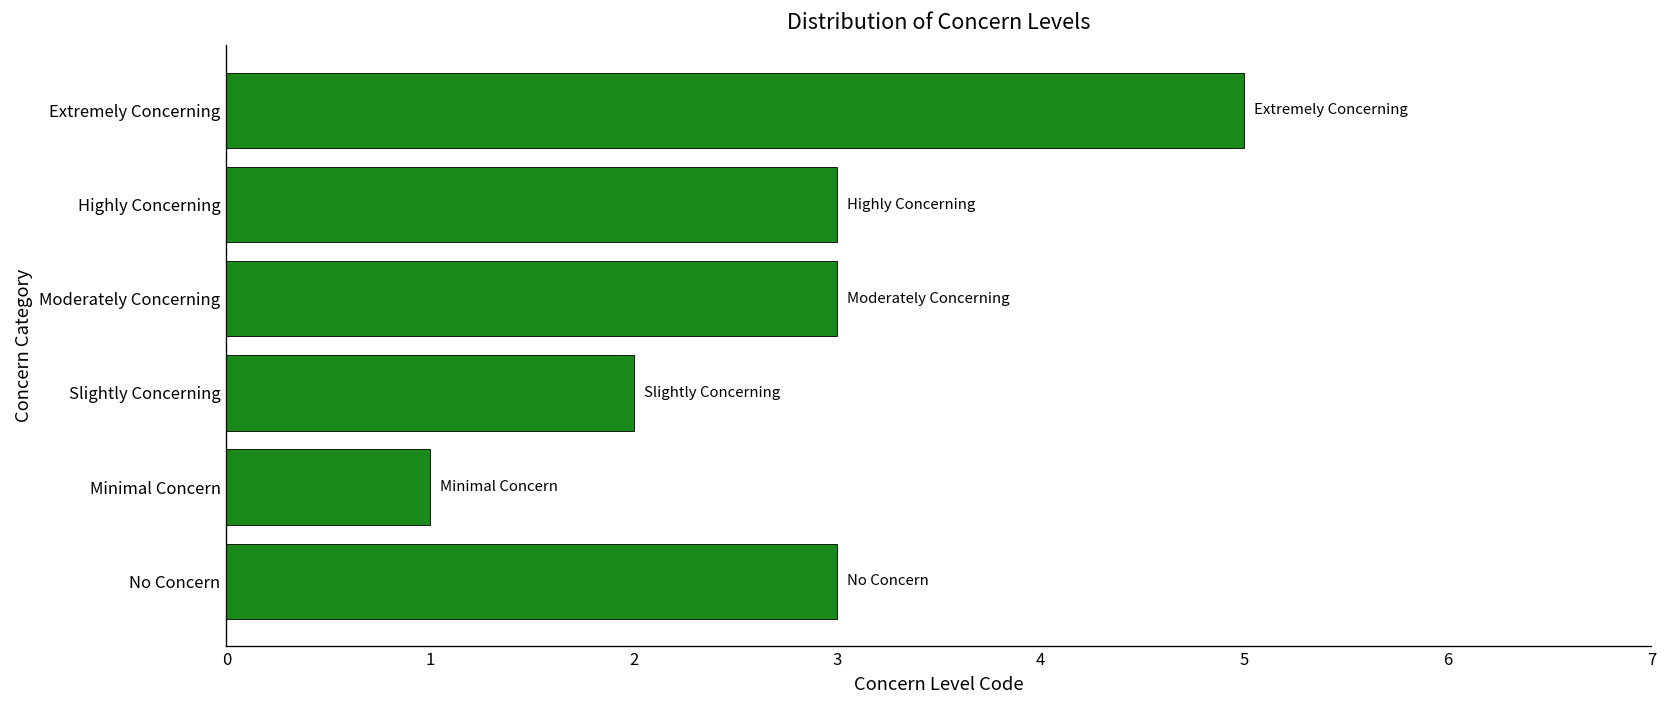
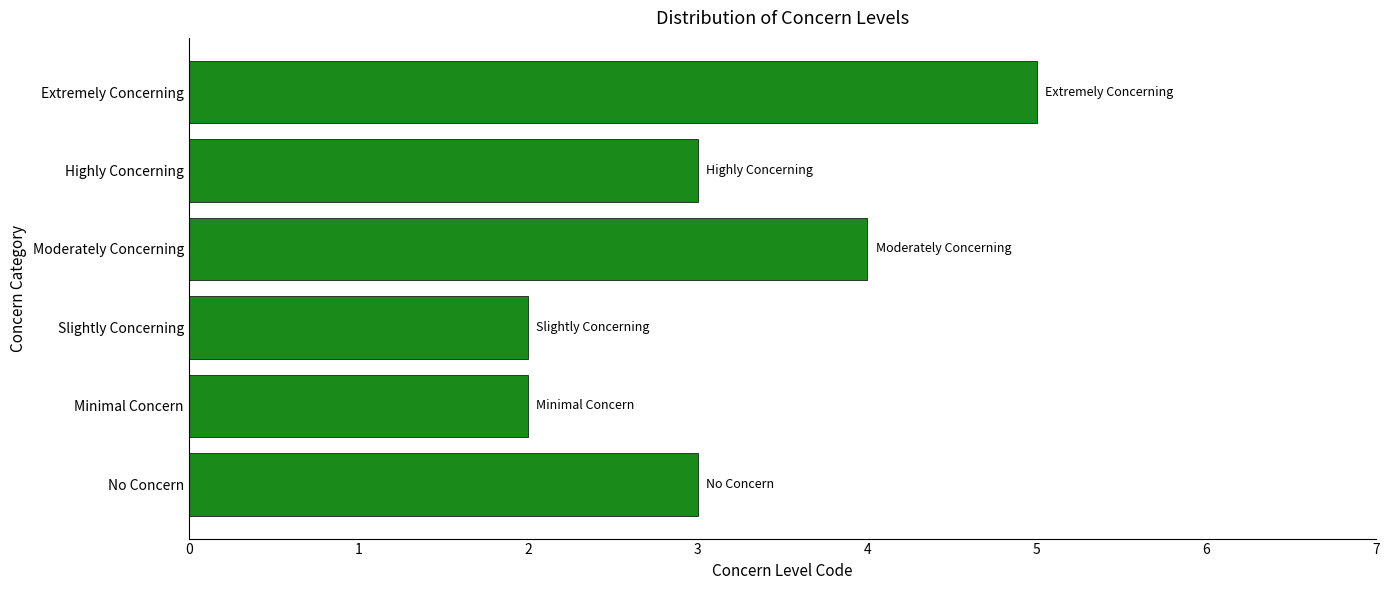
Moderately Concerning: 3 -> 4
Minimal Concern: 1 -> 2
